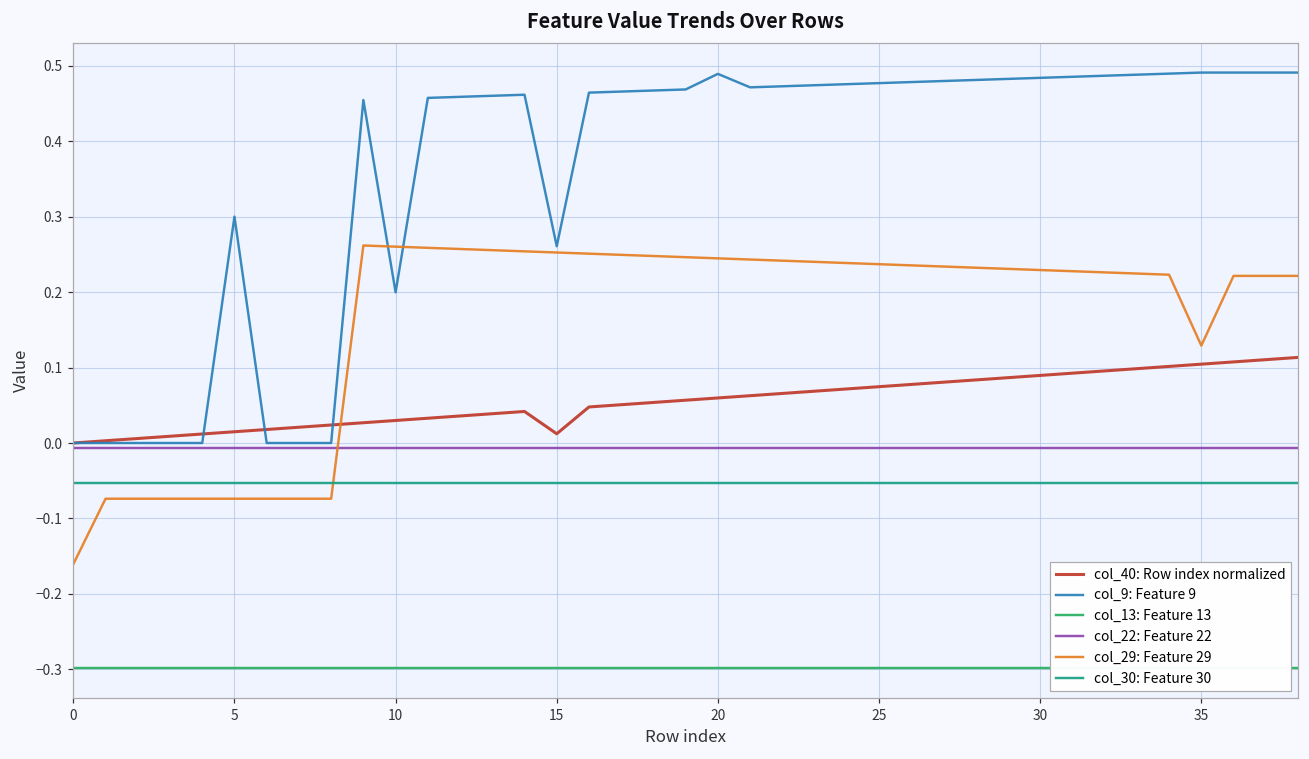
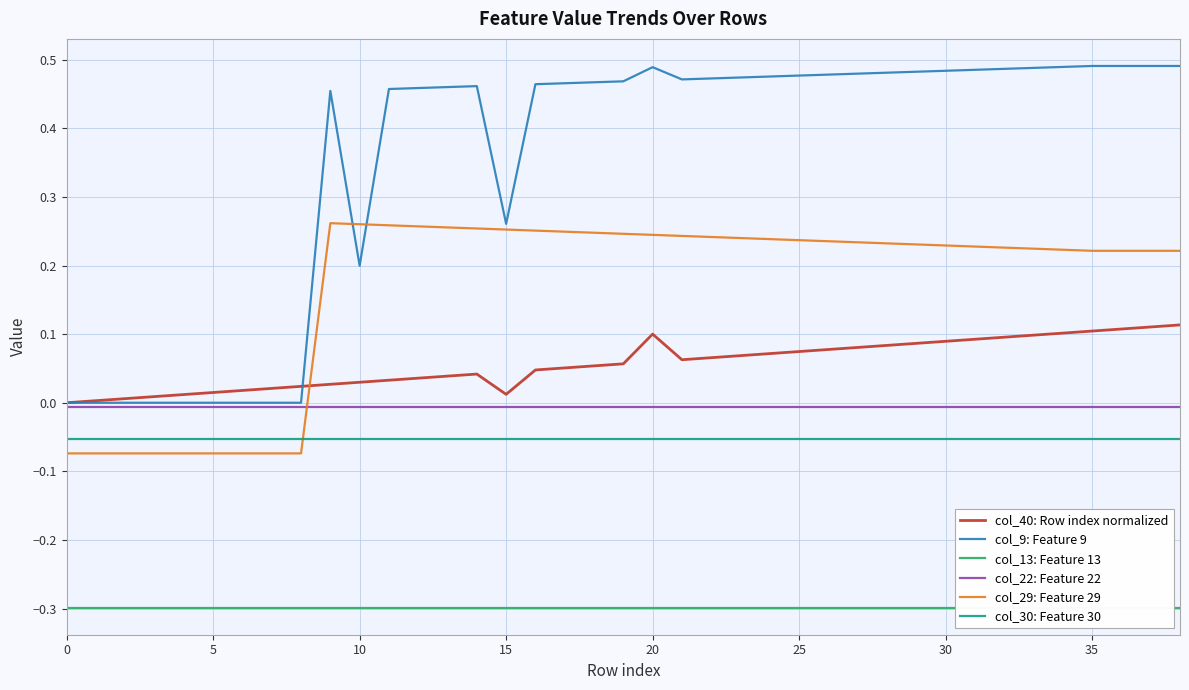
col_29: Feature 29, 0: -0.16 -> -0.07
col_9: Feature 9, 5: 0.3 -> 0.0
col_40: Row index normalized, 20: 0.06 -> 0.10
col_29: Feature 29, 35: 0.13 -> 0.22
